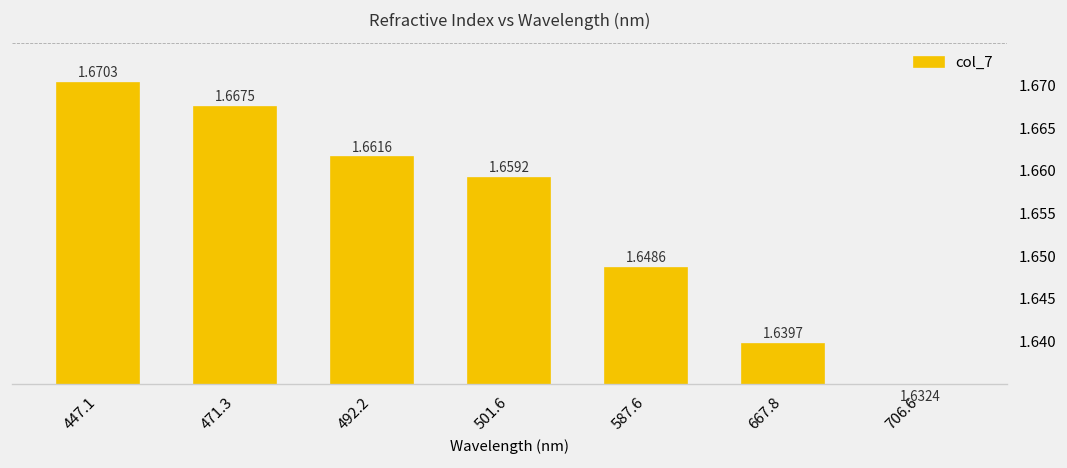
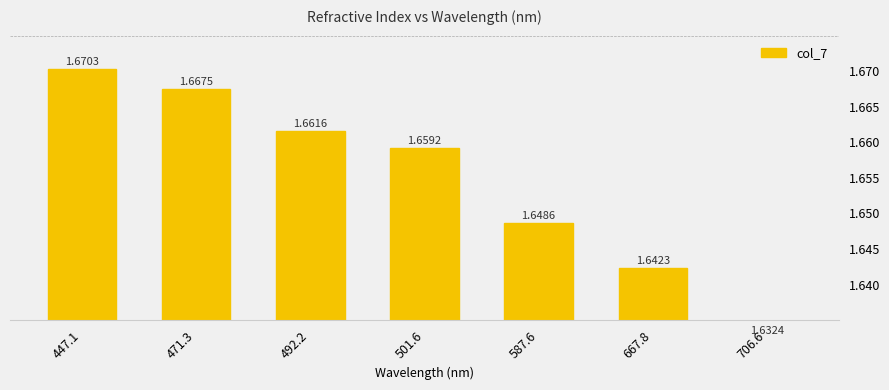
667.8: 1.6397 -> 1.6423
